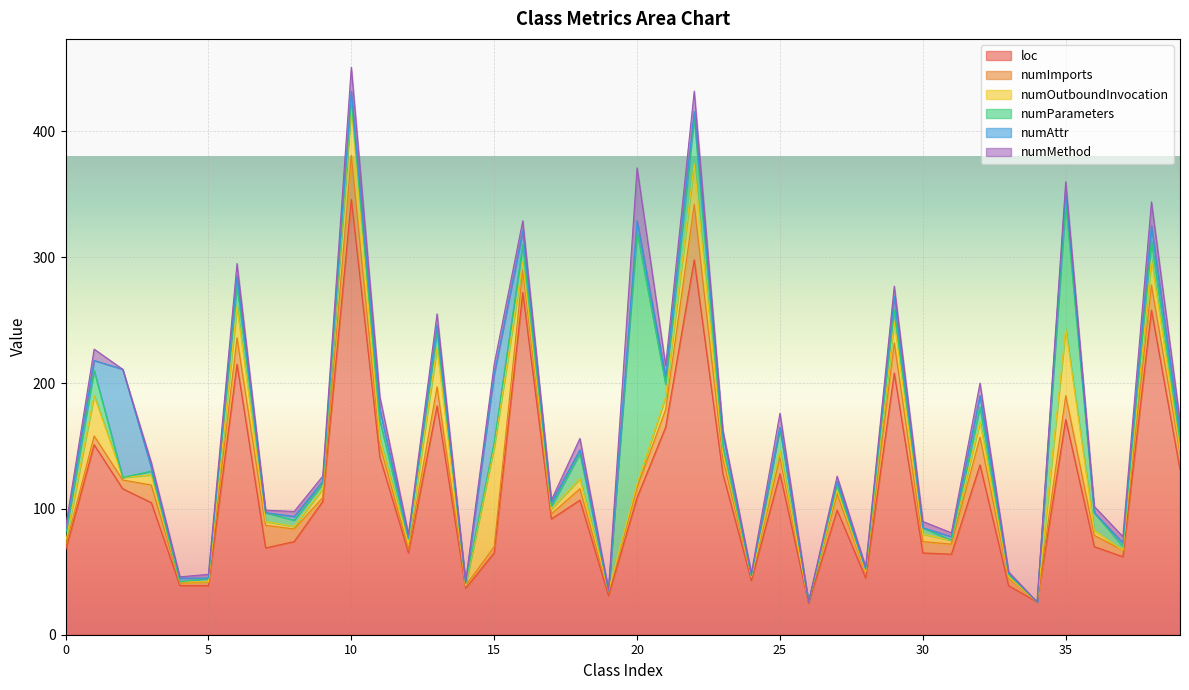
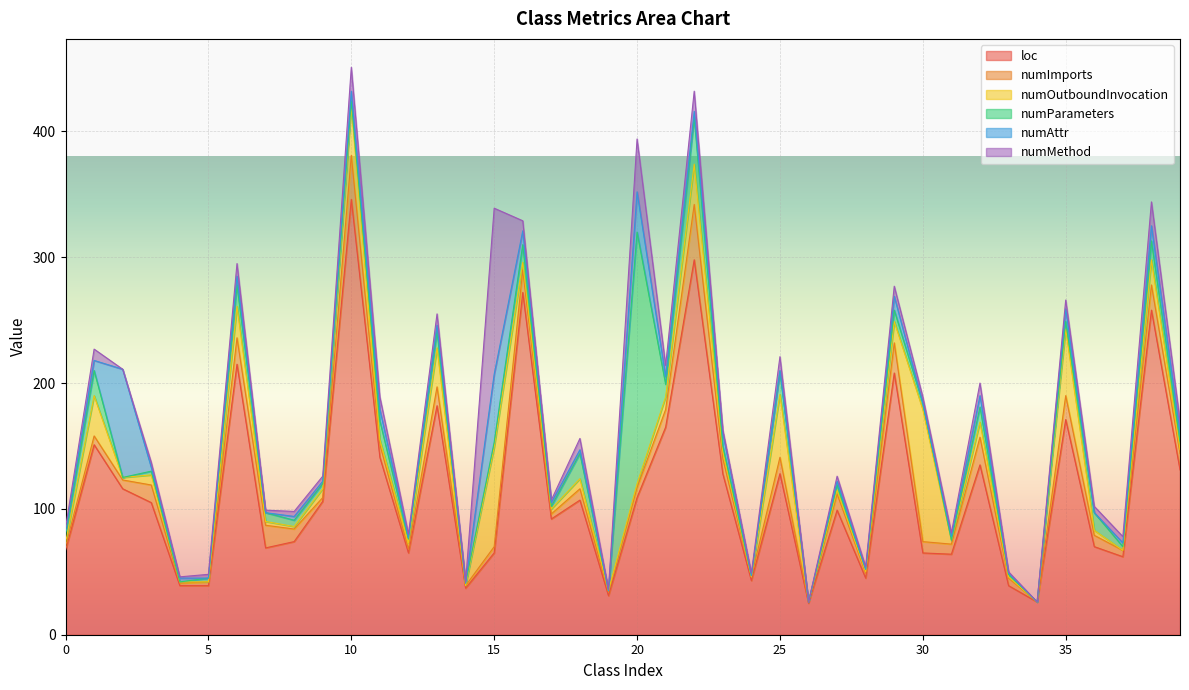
numMethod, 15: 8 -> 132
numAttr, 20: 9 -> 32
numOutboundInvocation, 25: 5 -> 50
numOutboundInvocation, 30: 6 -> 105
numParameters, 35: 100 -> 6
